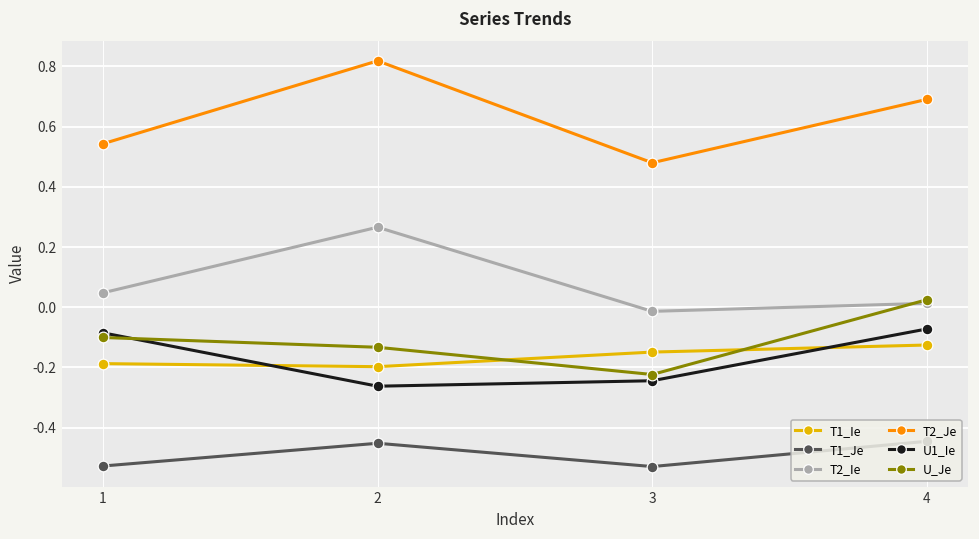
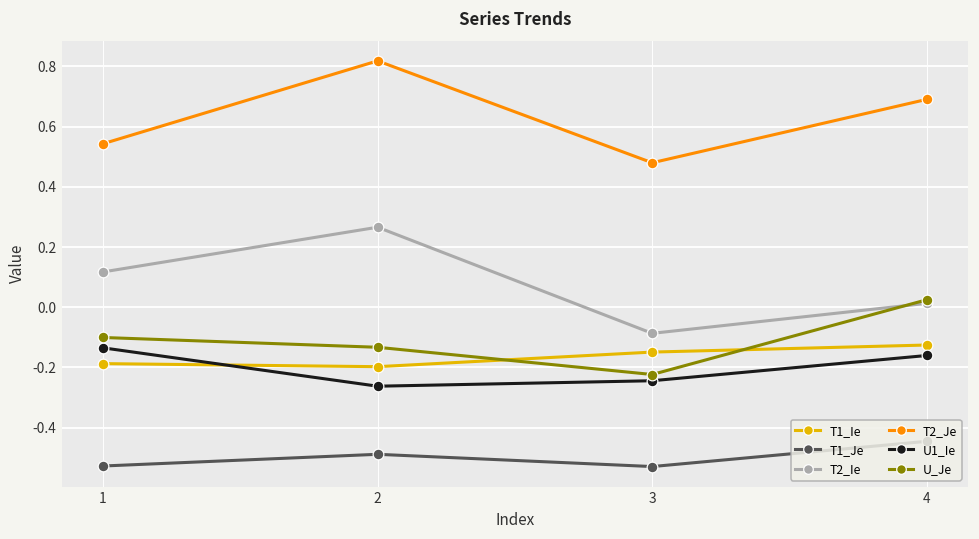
T2_Ie, 1: 0.05 -> 0.12
U1_Ie, 1: -0.09 -> -0.14
T1_Je, 2: -0.45 -> -0.49
T2_Ie, 3: -0.01 -> -0.09
U1_Ie, 4: -0.07 -> -0.16
